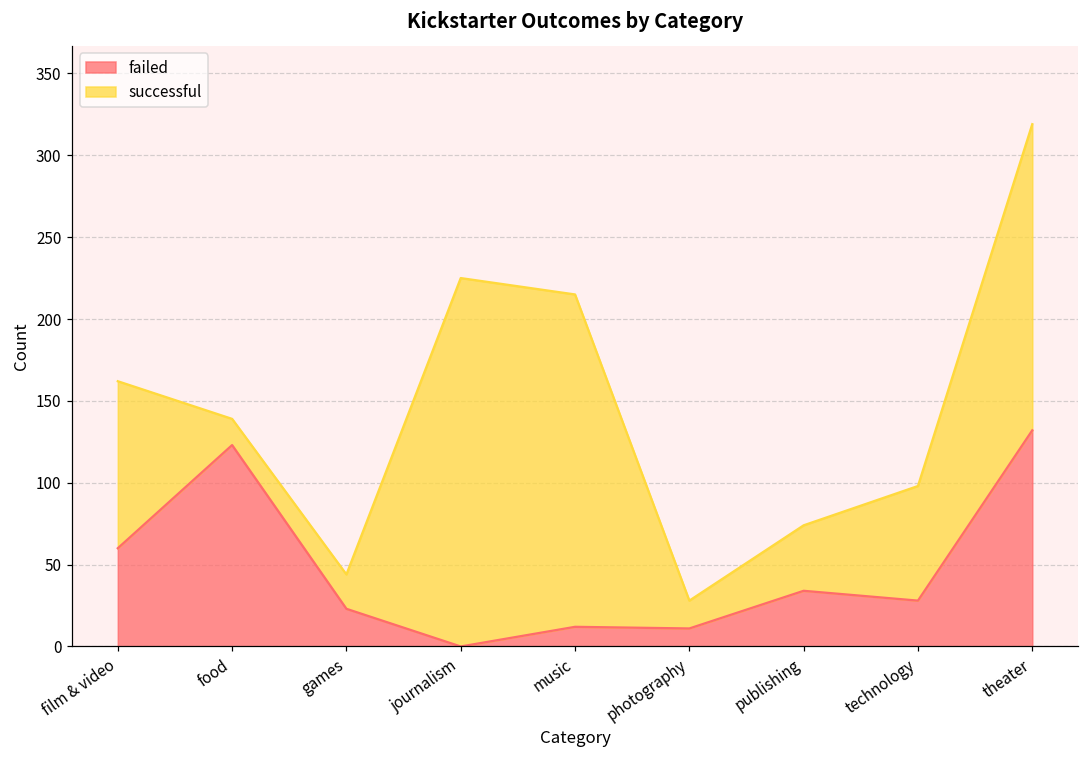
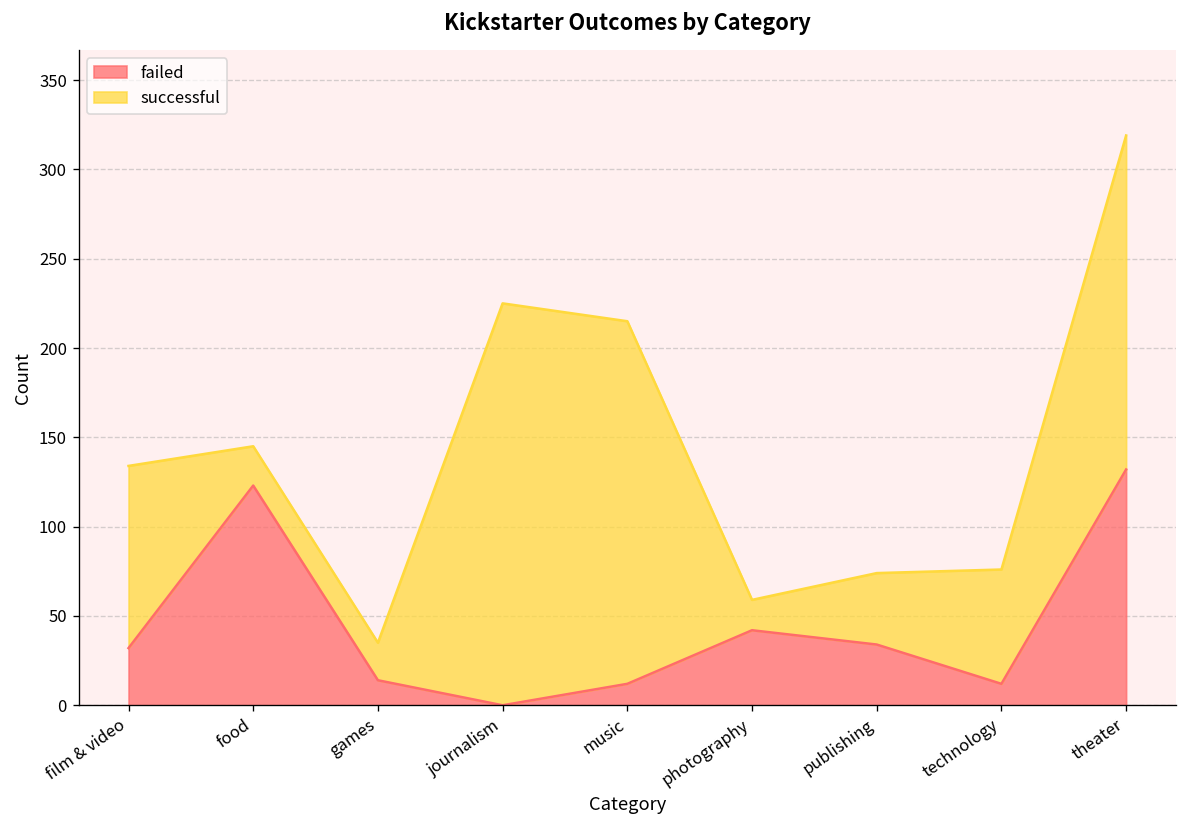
failed, film & video: 60 -> 32
successful, food: 16 -> 22
failed, games: 23 -> 14
failed, photography: 11 -> 42
failed, technology: 28 -> 12
successful, technology: 70 -> 64
